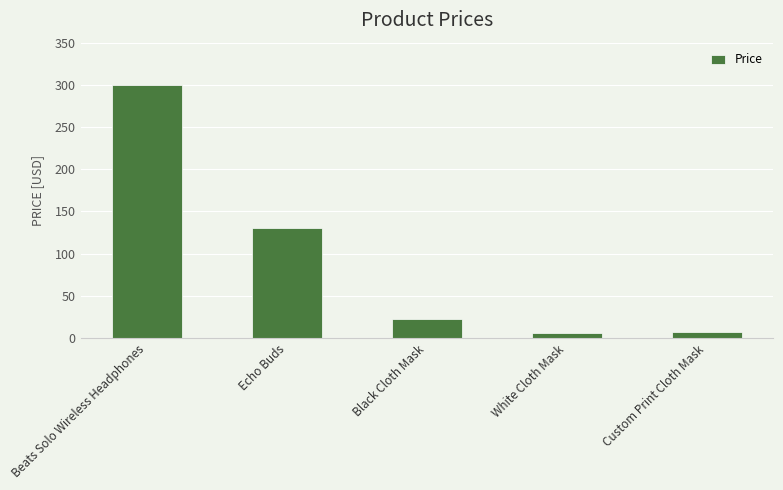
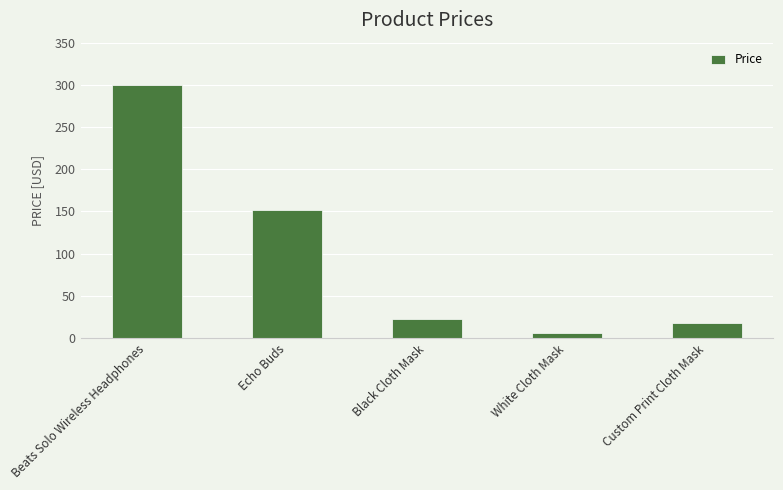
Echo Buds: 130 -> 150
Custom Print Cloth Mask: 10 -> 20
